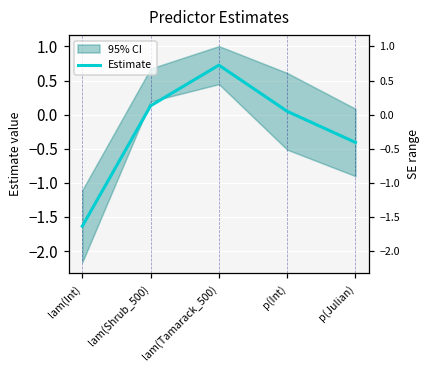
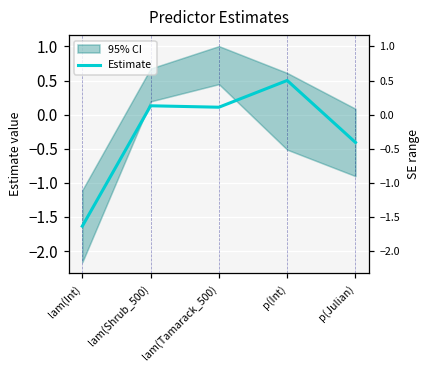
Estimate, lam(Tamarack_500): 0.7 -> 0.1
Estimate, p(Int): 0.0 -> 0.5
